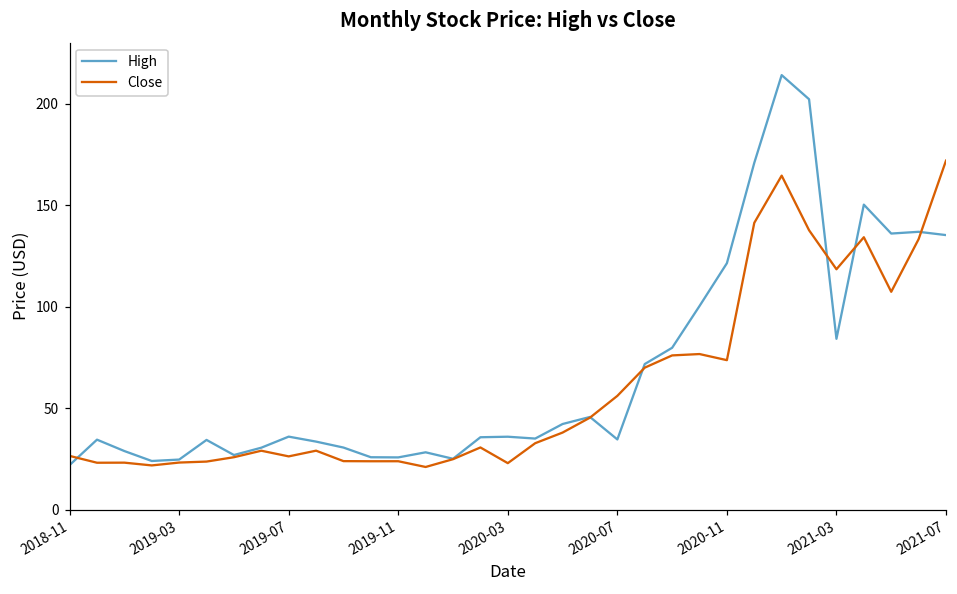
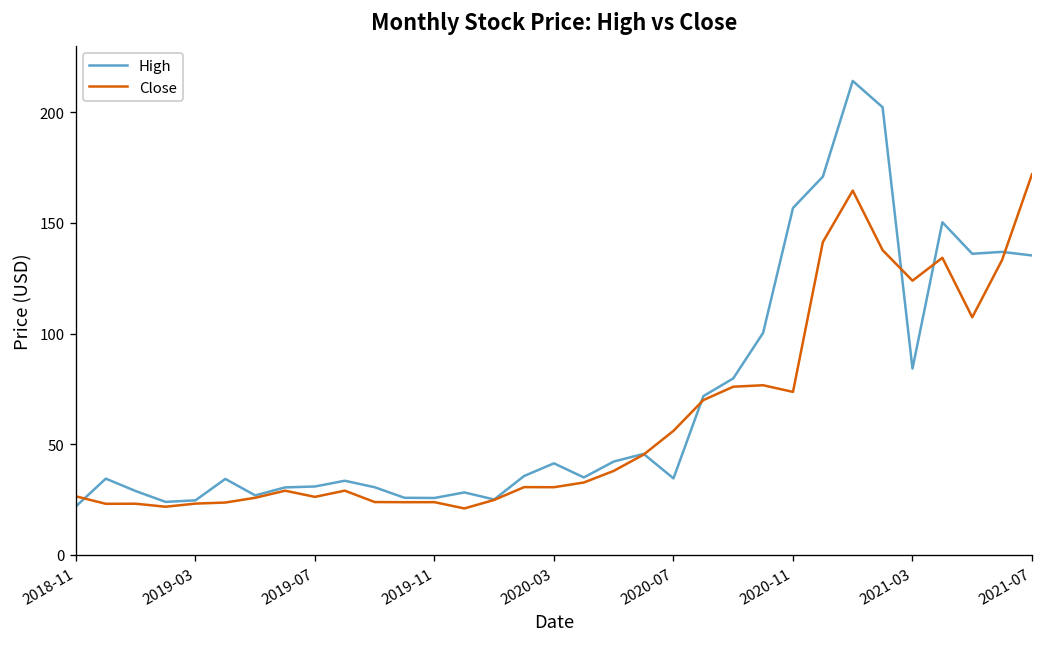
High, 2019-07: 36 -> 31
High, 2020-03: 36 -> 41
Close, 2020-03: 23 -> 31
High, 2020-11: 121 -> 157
Close, 2021-03: 118 -> 124
